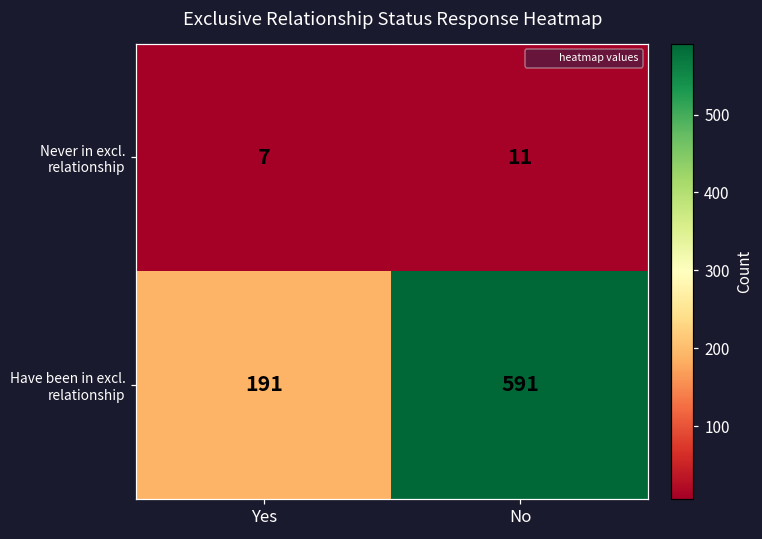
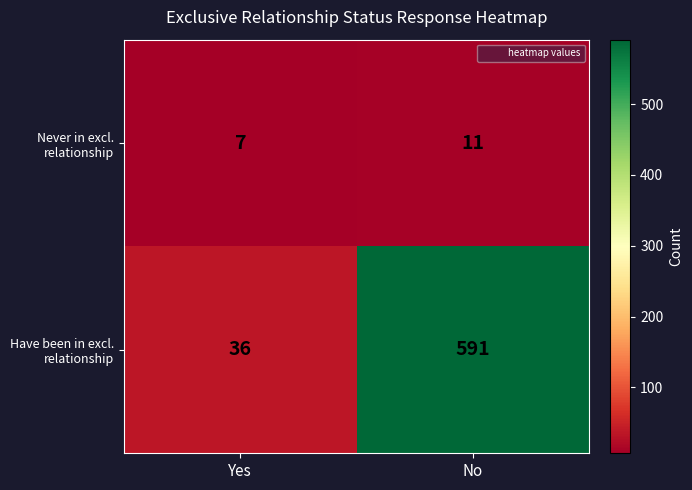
Have been in excl. relationship, Yes: 191 -> 36
